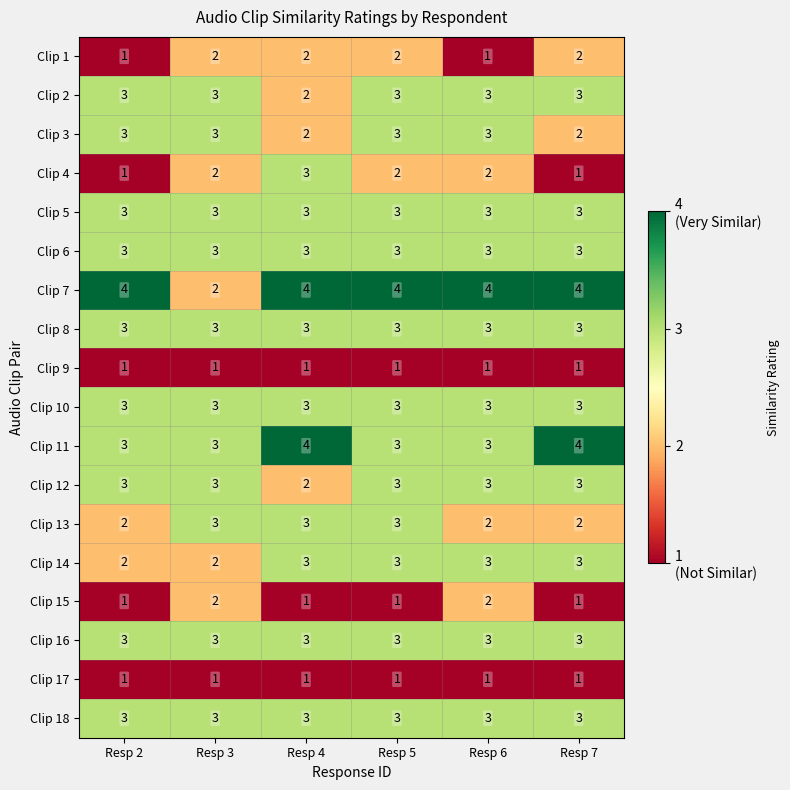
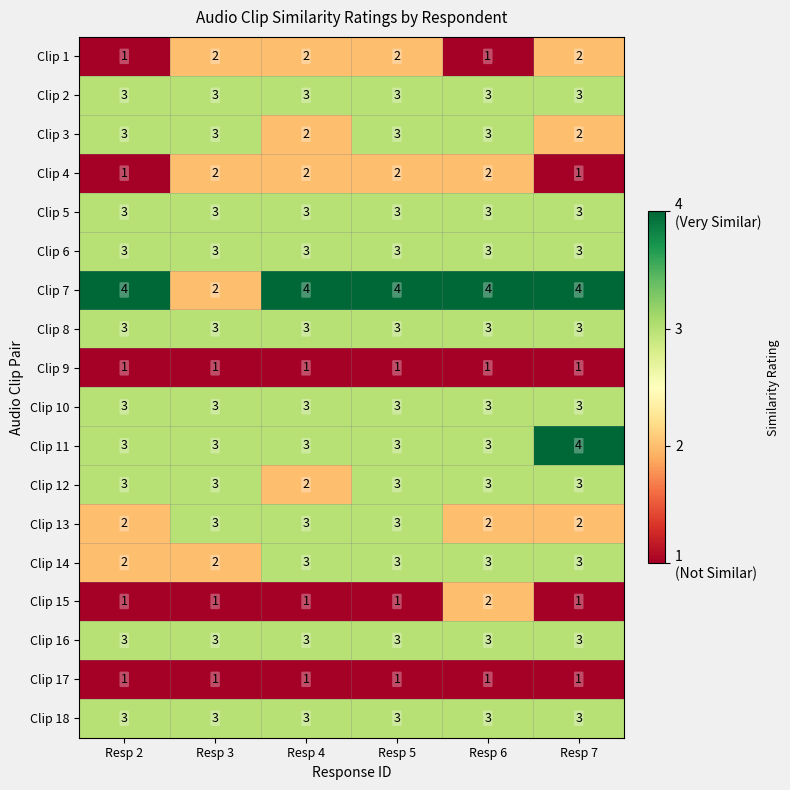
Clip 2, Resp 4: 2 -> 3
Clip 4, Resp 4: 3 -> 2
Clip 11, Resp 4: 4 -> 3
Clip 15, Resp 3: 2 -> 1
